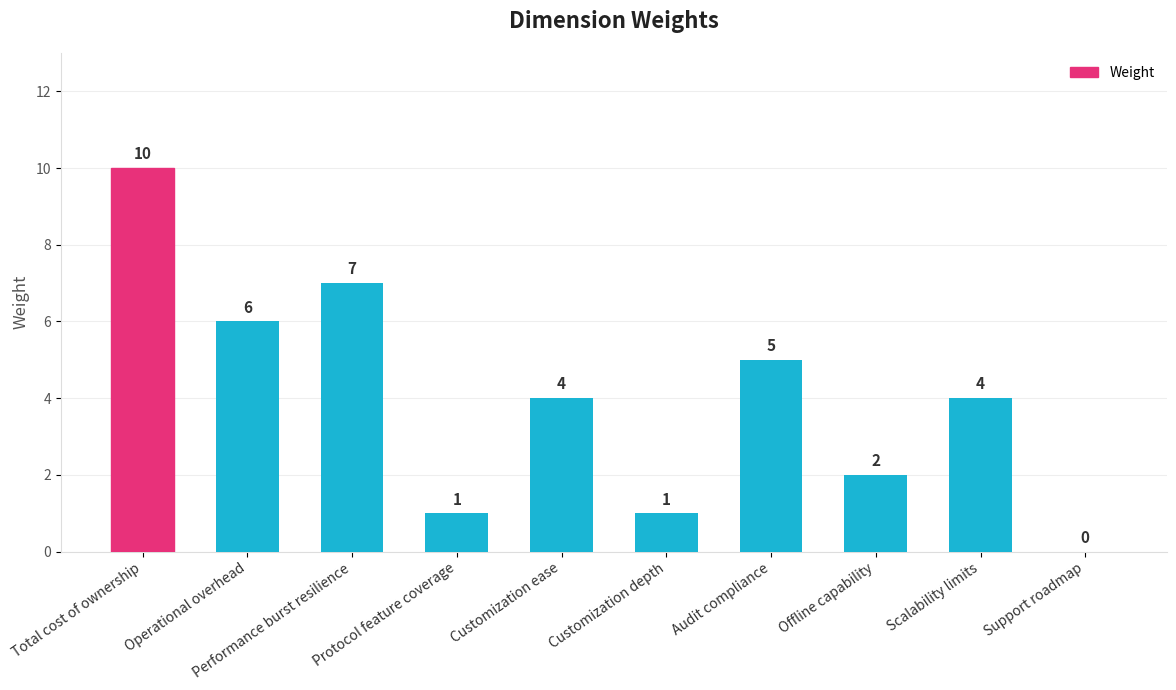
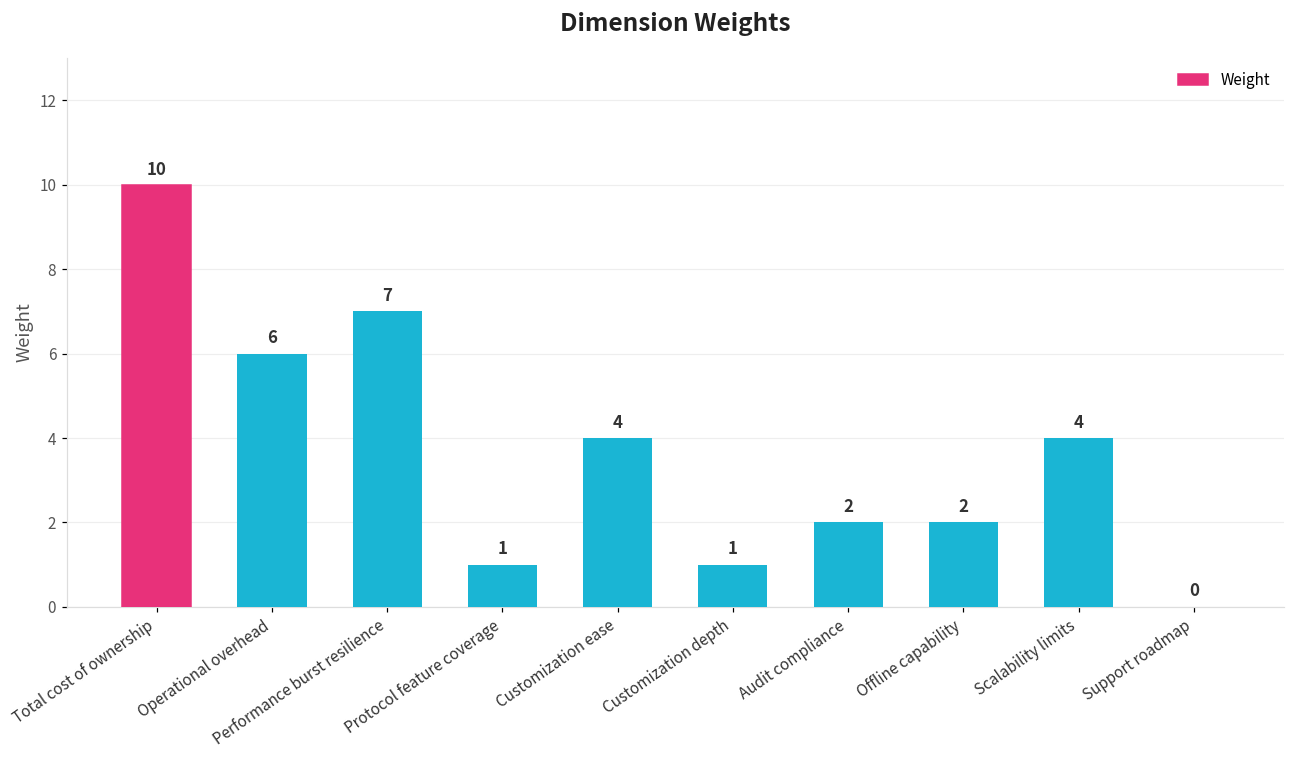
Audit compliance: 5 -> 2
